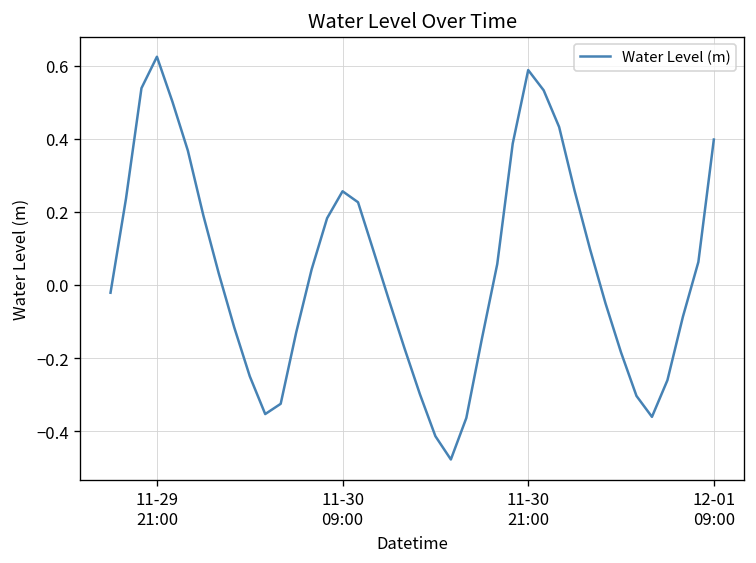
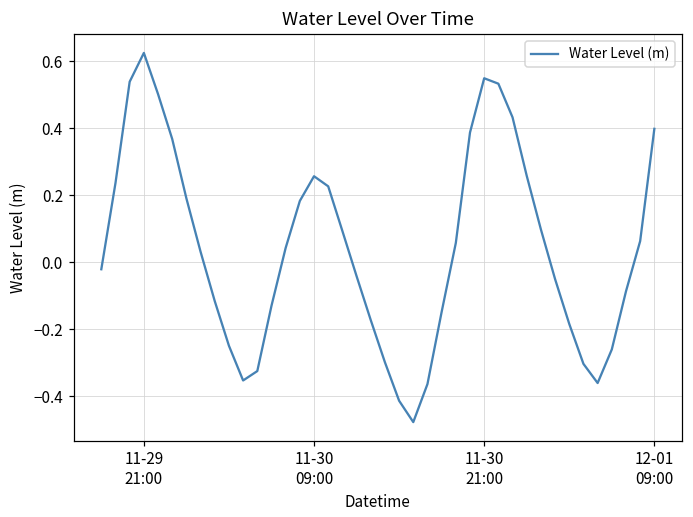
11-30 21:00: 0.59 -> 0.55
